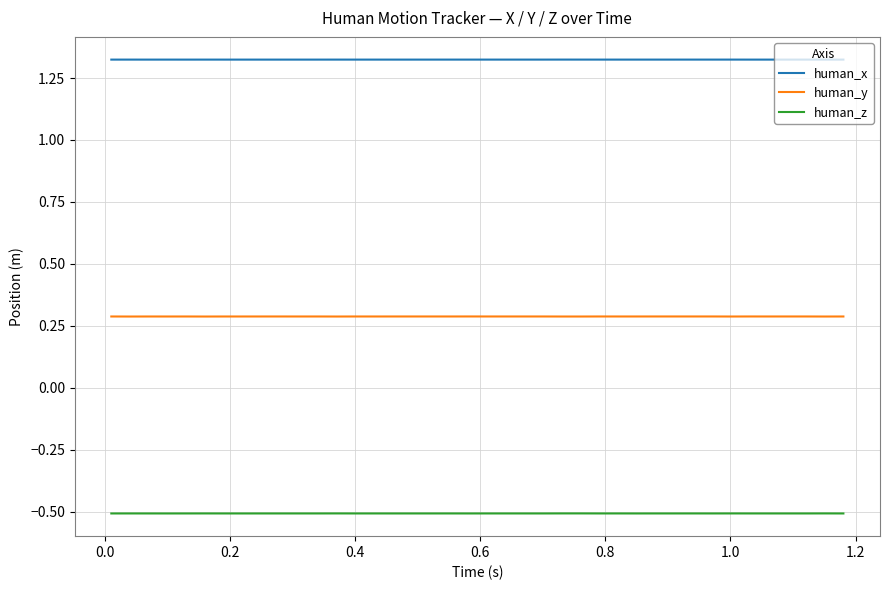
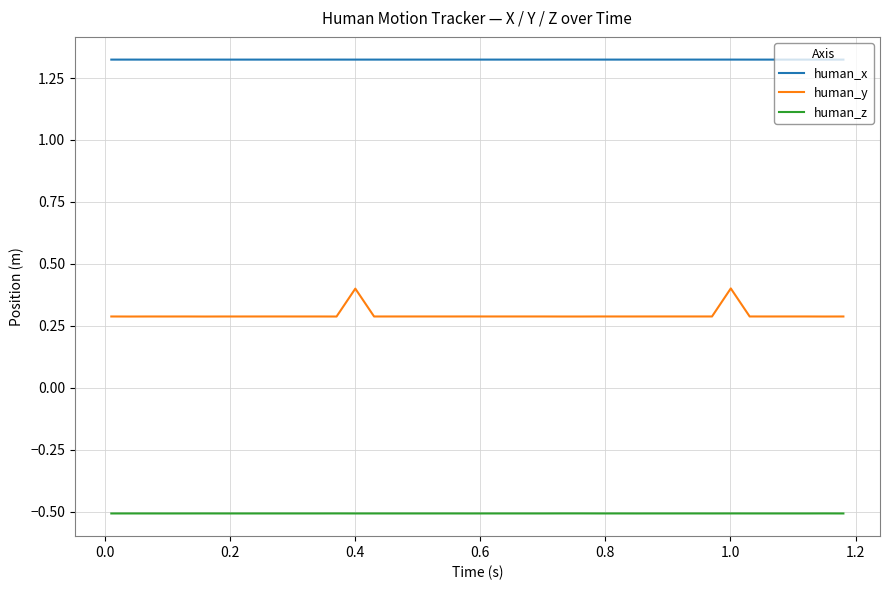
human_y, 0.4: 0.29 -> 0.40
human_y, 1.0: 0.29 -> 0.40
